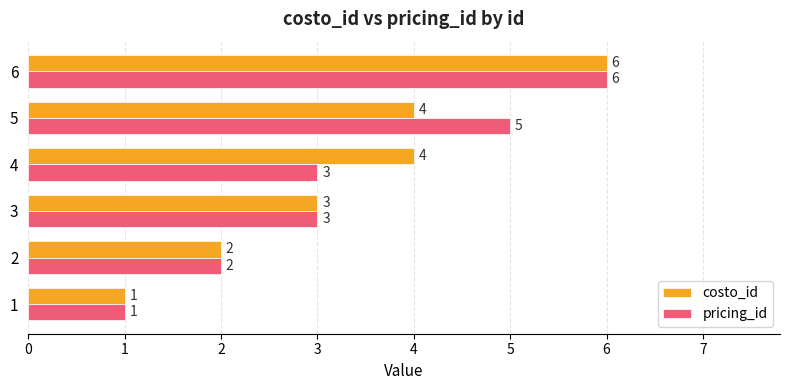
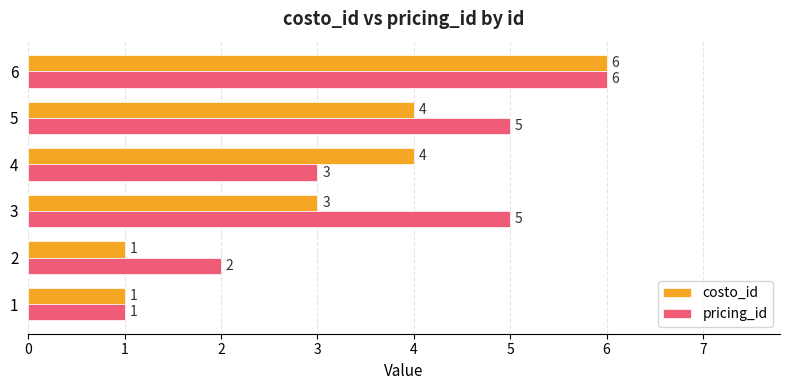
pricing_id, 3: 3 -> 5
costo_id, 2: 2 -> 1
